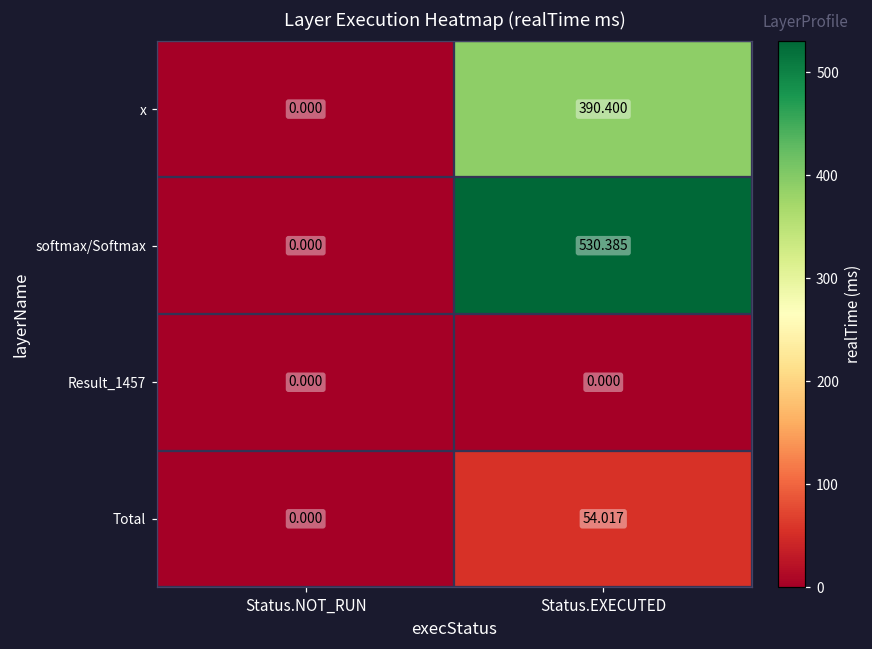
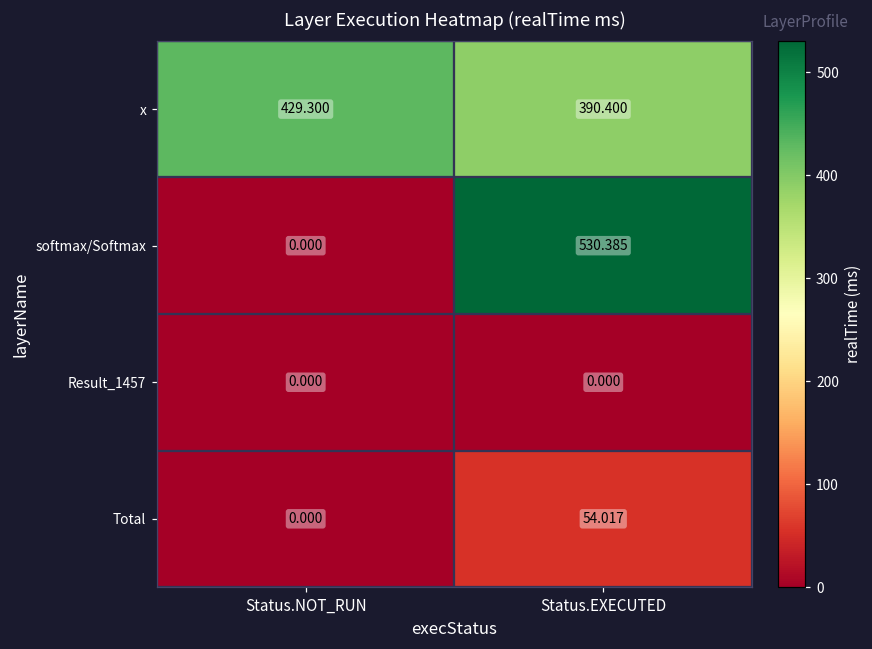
x, Status.NOT_RUN: 0.000 -> 429.300
